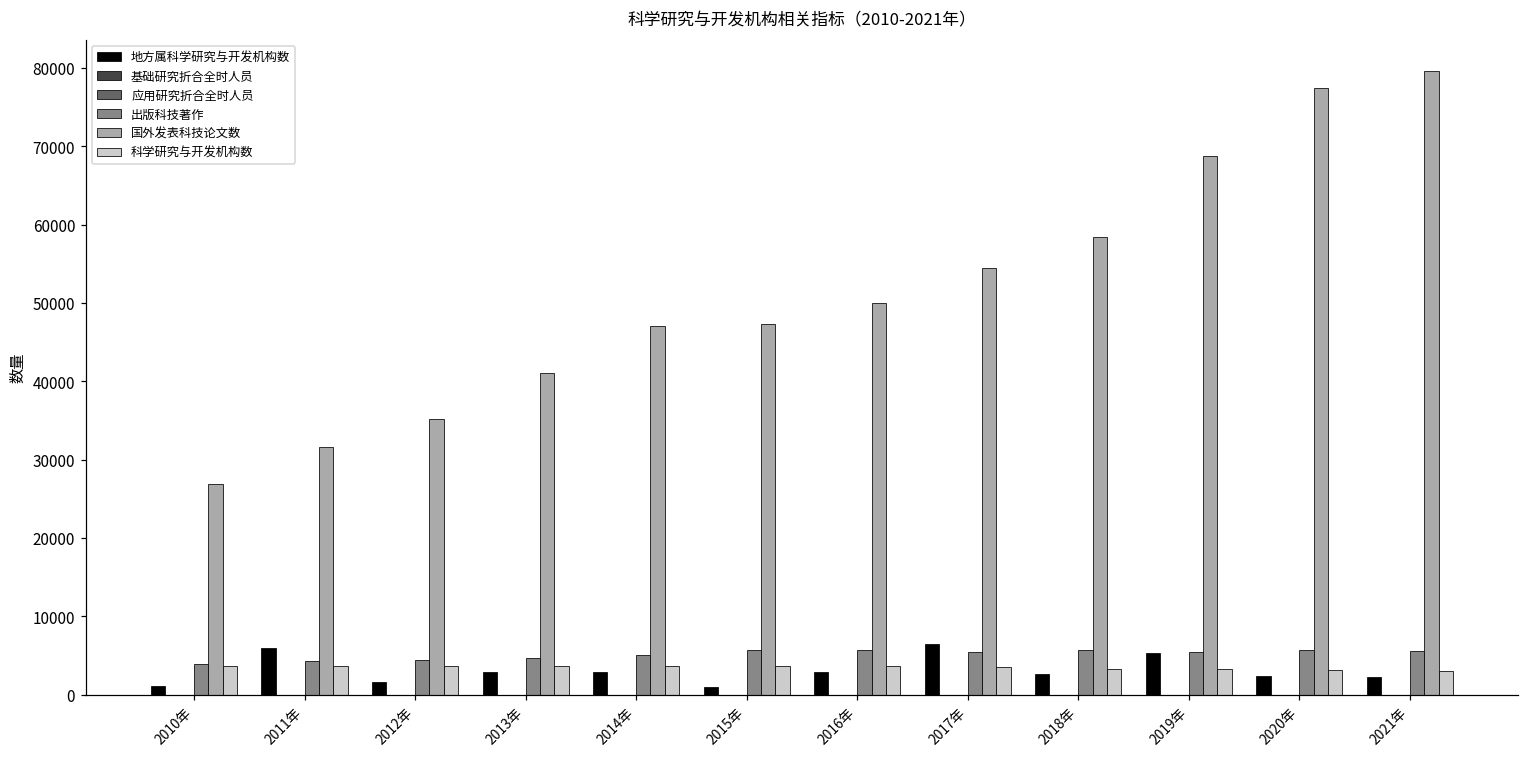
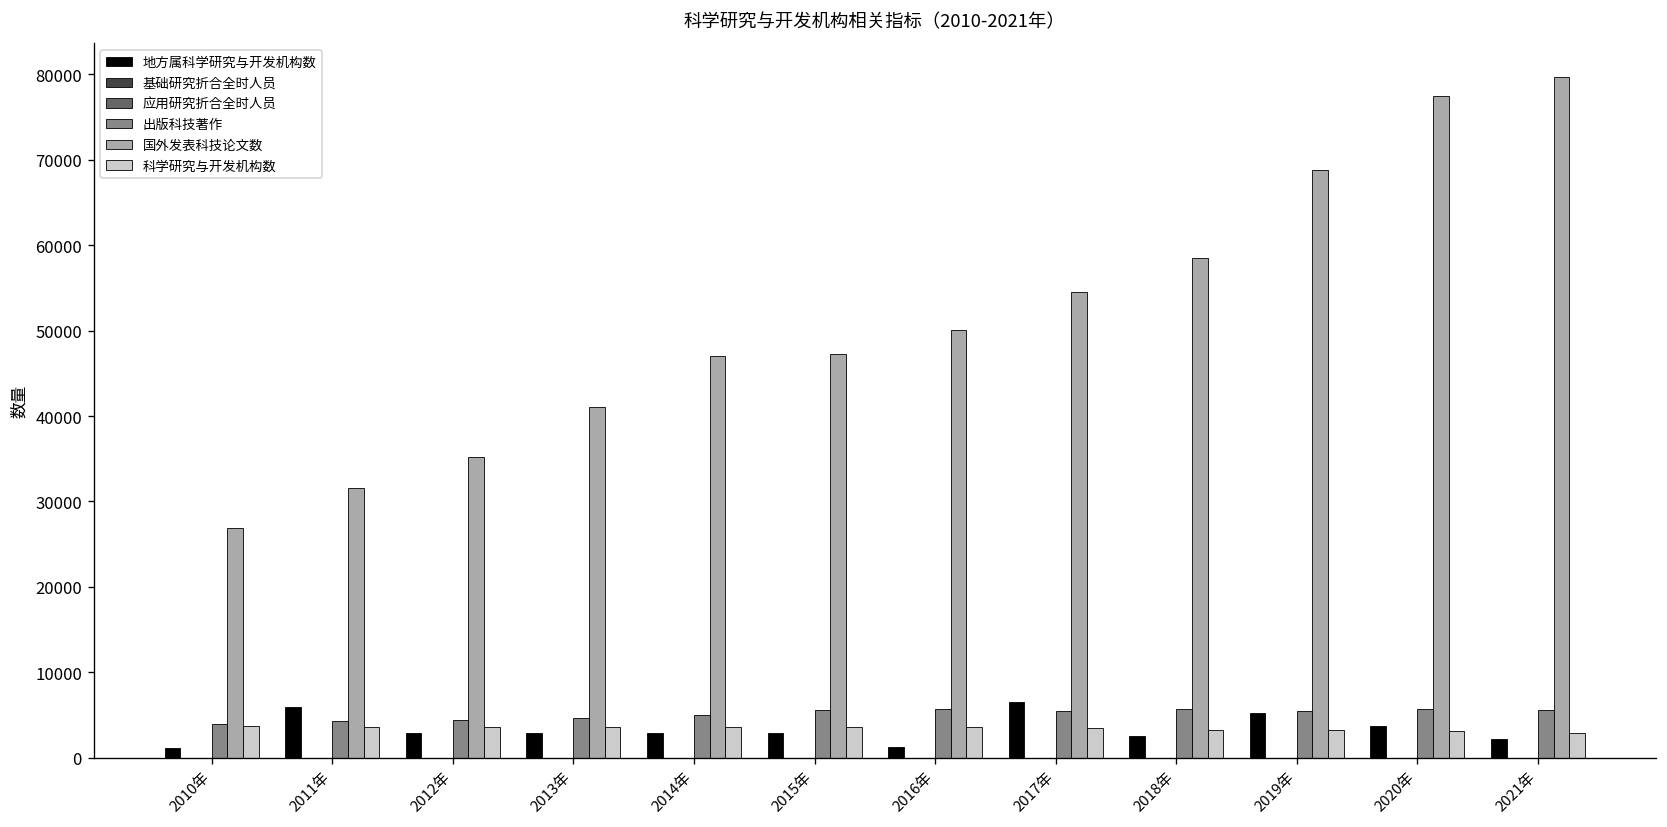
地方属科学研究与开发机构数, 2012年: 2000 -> 3000
地方属科学研究与开发机构数, 2015年: 1000 -> 3000
地方属科学研究与开发机构数, 2016年: 3000 -> 1000
地方属科学研究与开发机构数, 2020年: 2000 -> 4000
